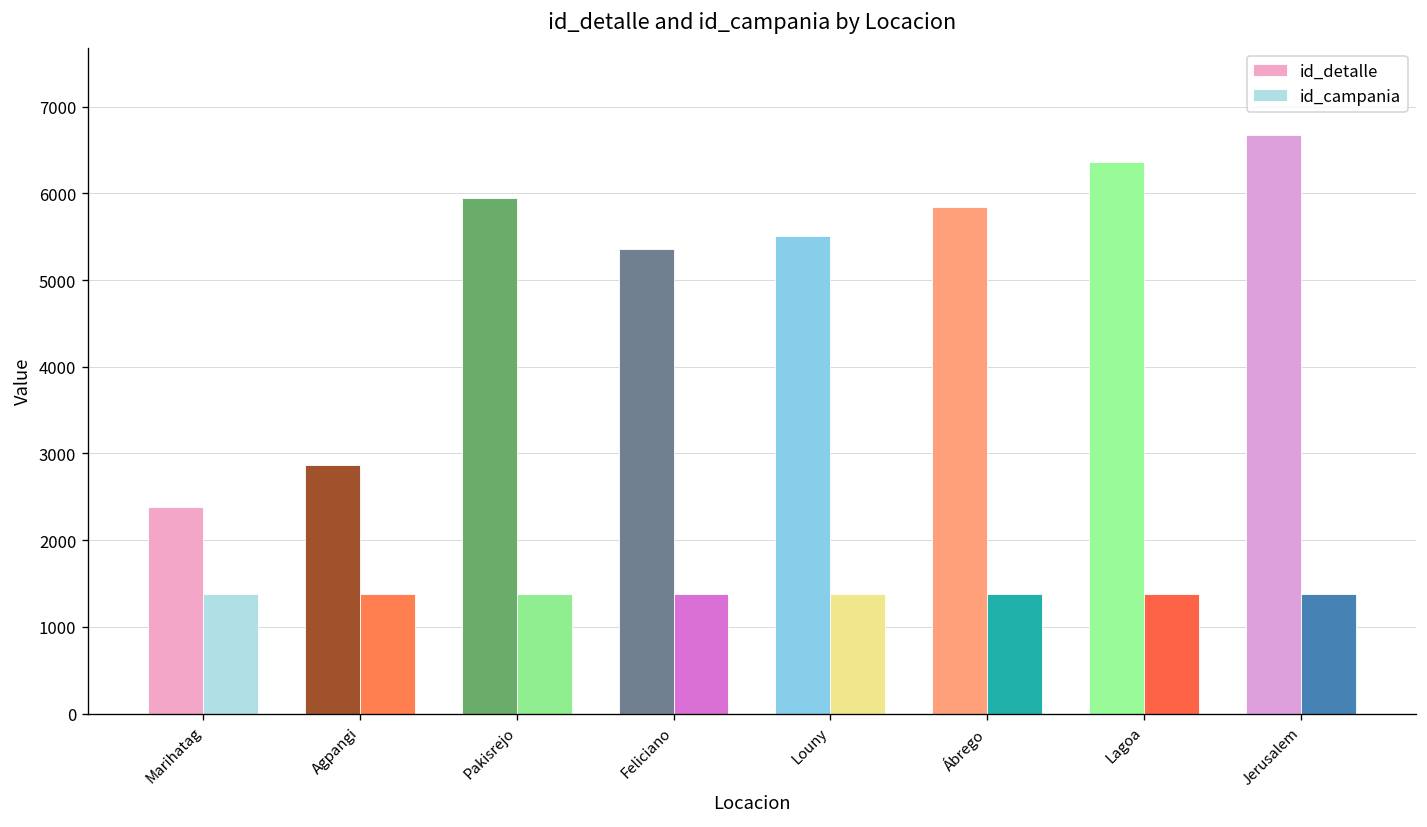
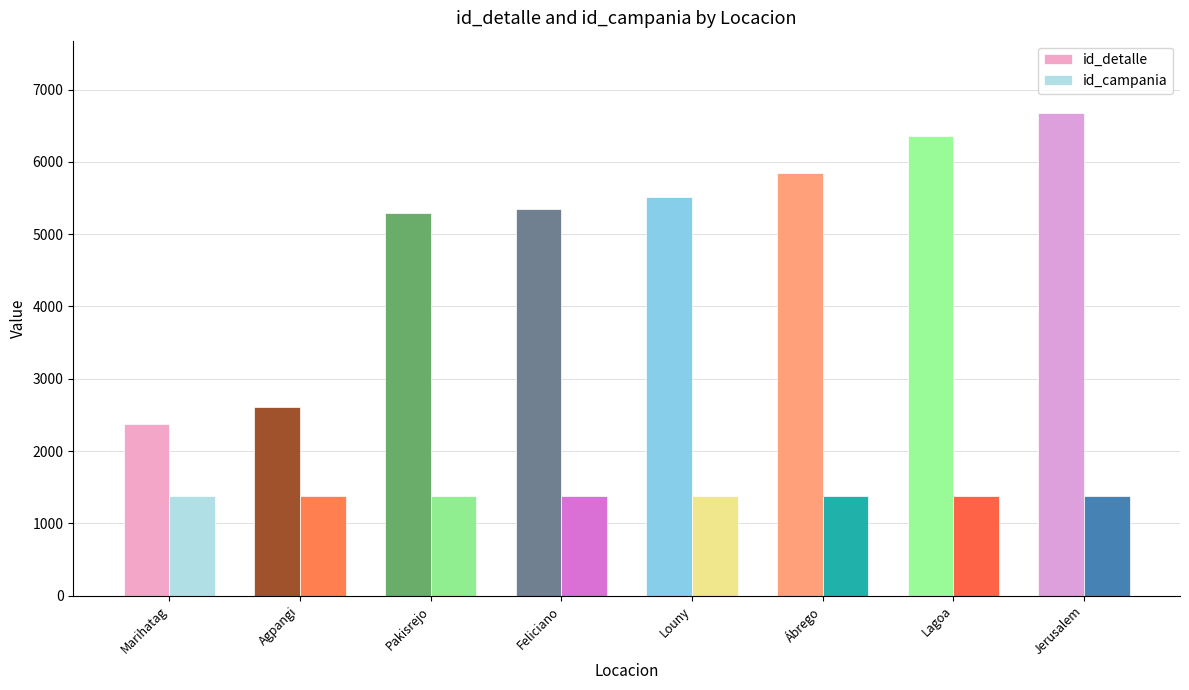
id_detalle, Agpangi: 2900 -> 2600
id_detalle, Pakisrejo: 6000 -> 5300
